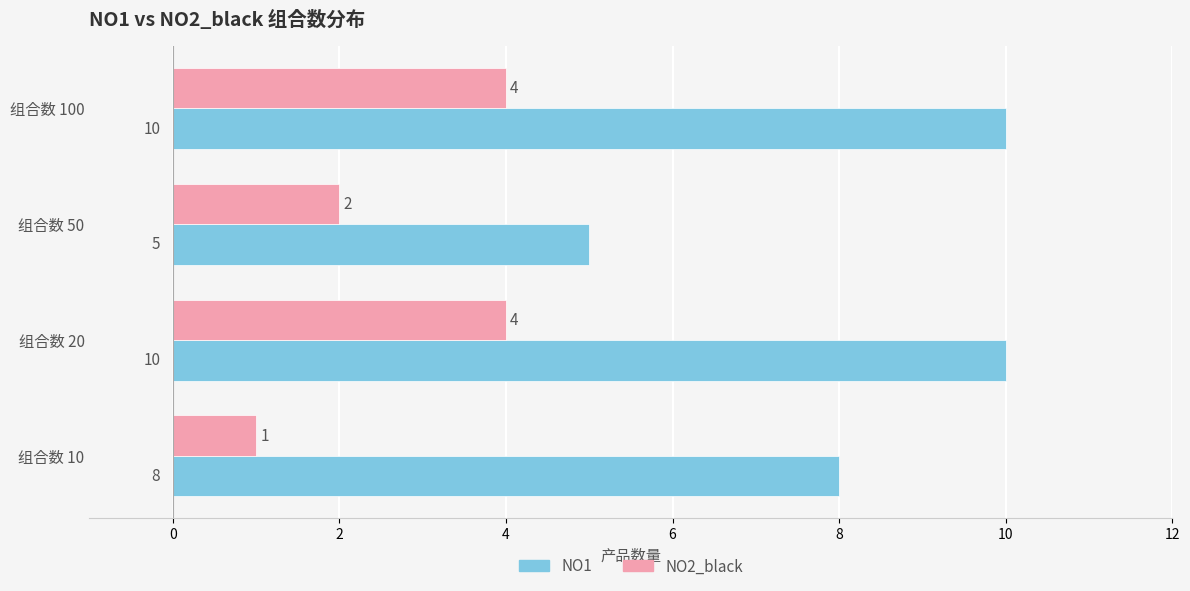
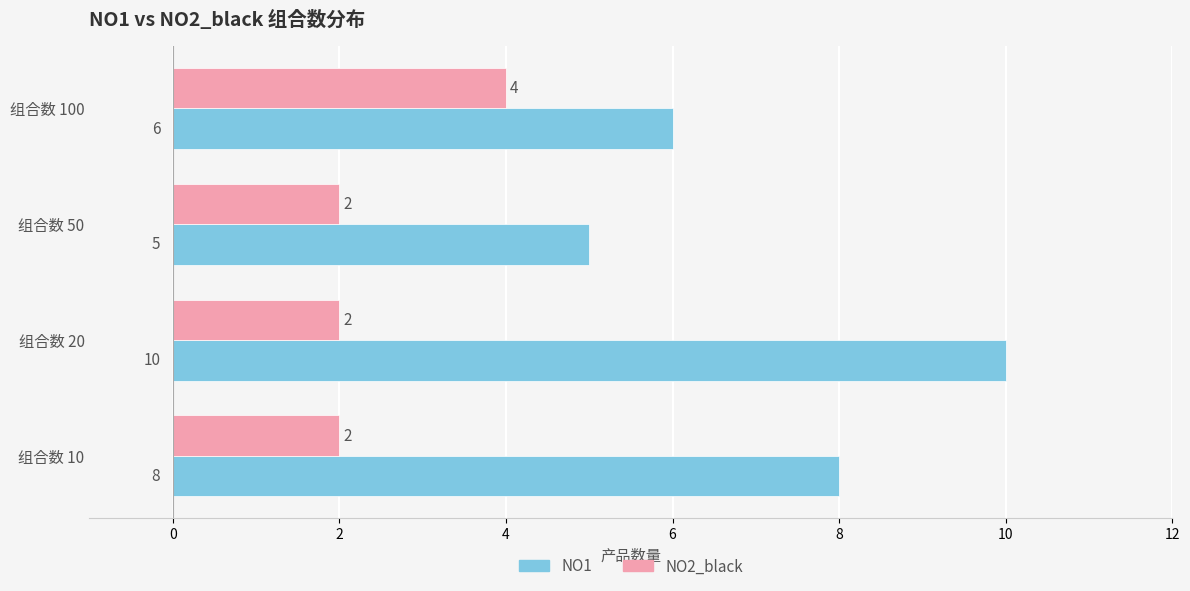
NO1, 组合数 100: 10 -> 6
NO2_black, 组合数 20: 4 -> 2
NO2_black, 组合数 10: 1 -> 2
